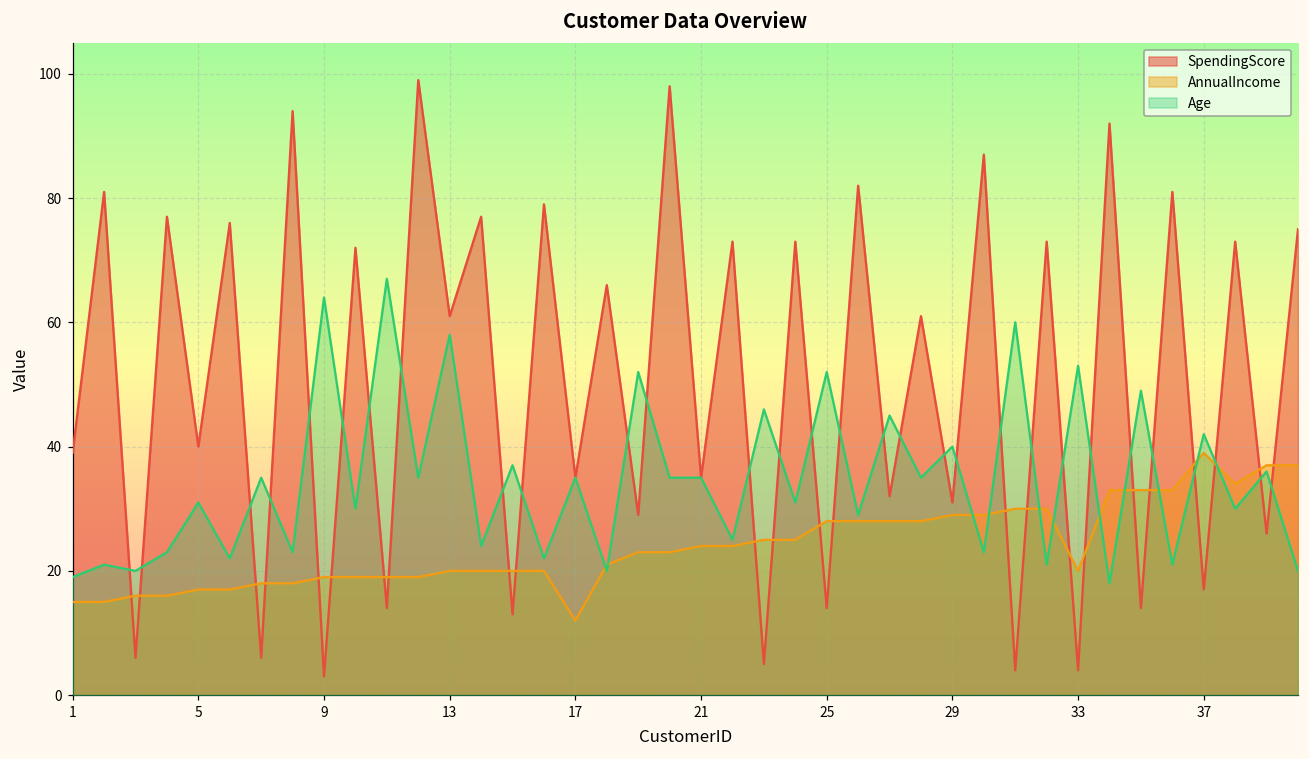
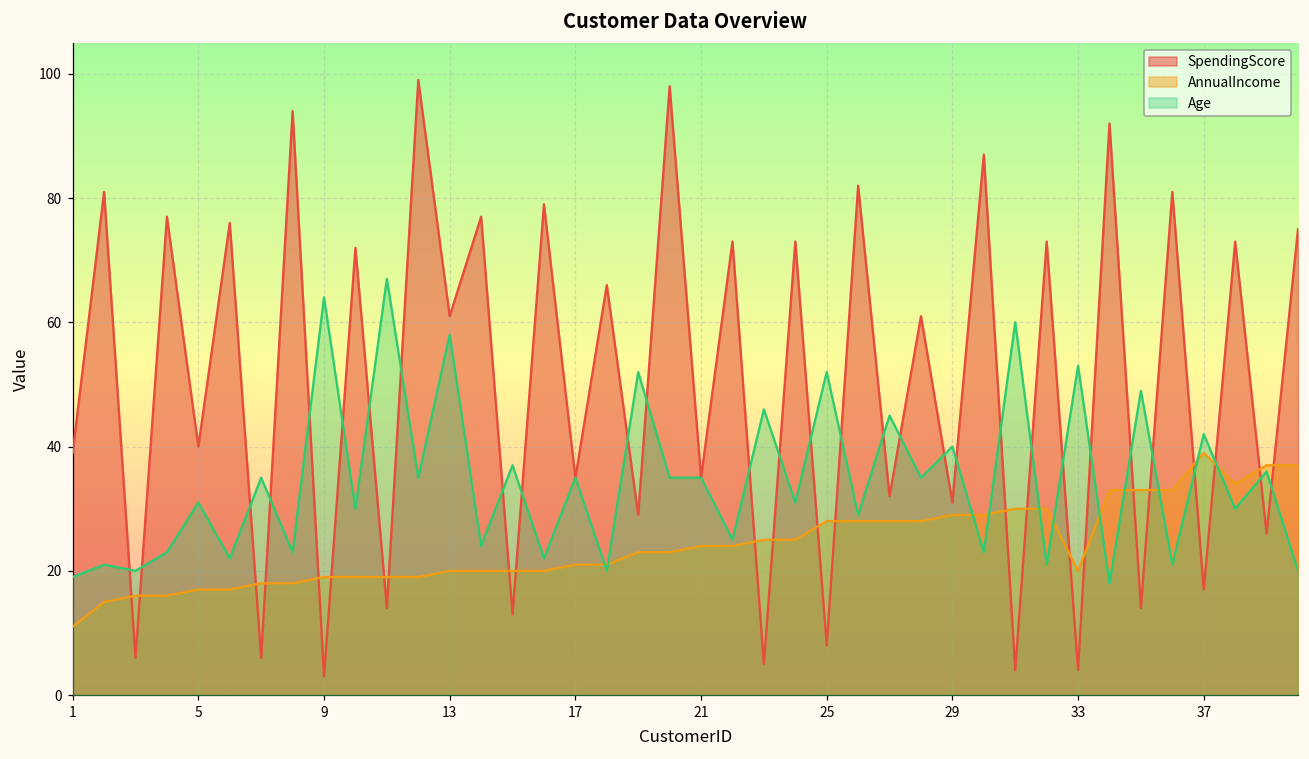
AnnualIncome, 1: 15 -> 11
AnnualIncome, 17: 12 -> 21
SpendingScore, 25: 14 -> 8
